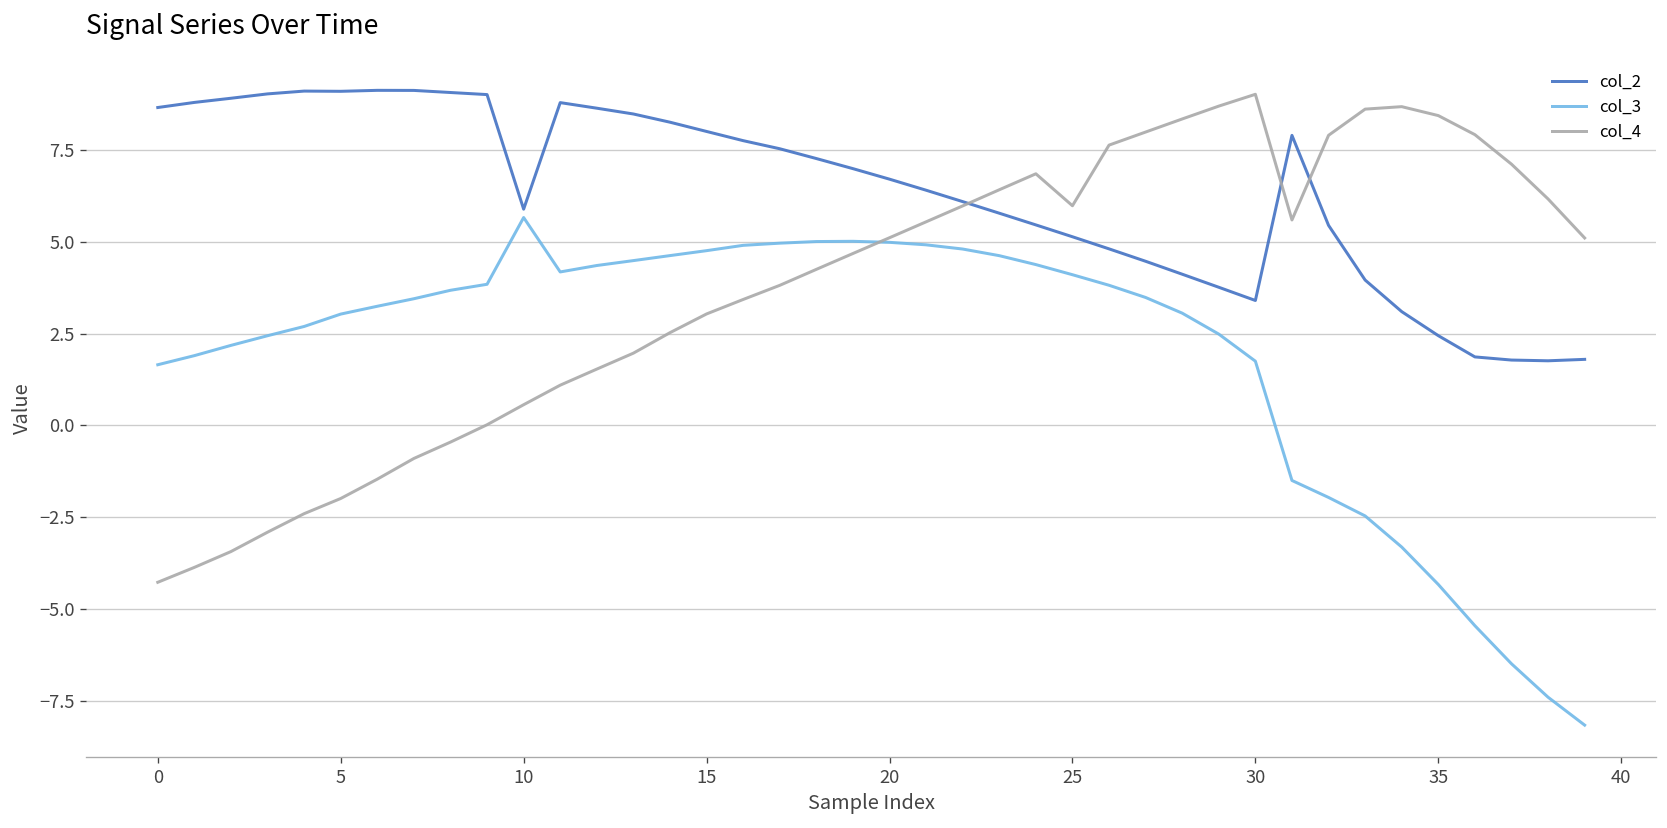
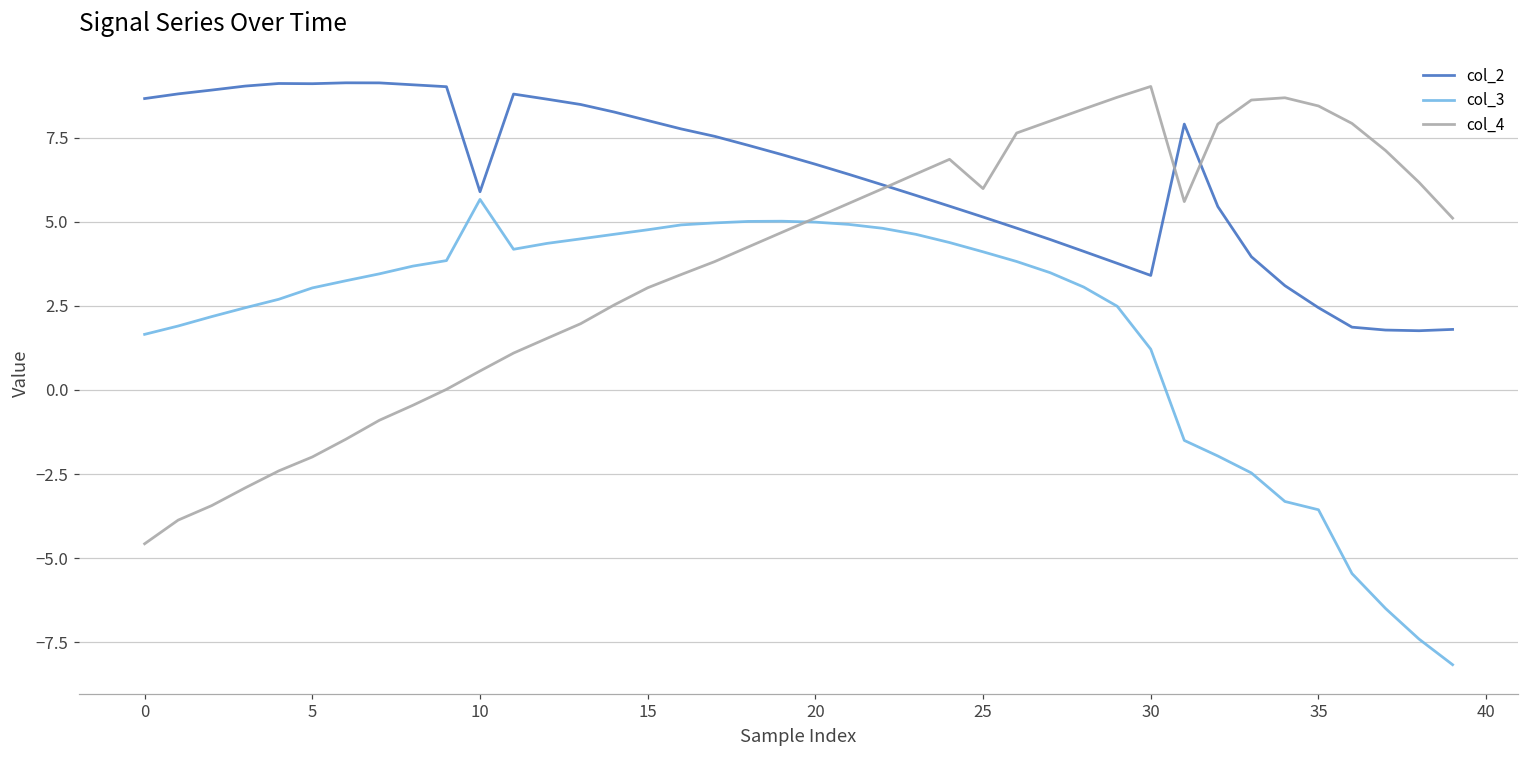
col_4, 0: -4.3 -> -4.6
col_3, 30: 1.7 -> 1.2
col_3, 35: -4.3 -> -3.6
